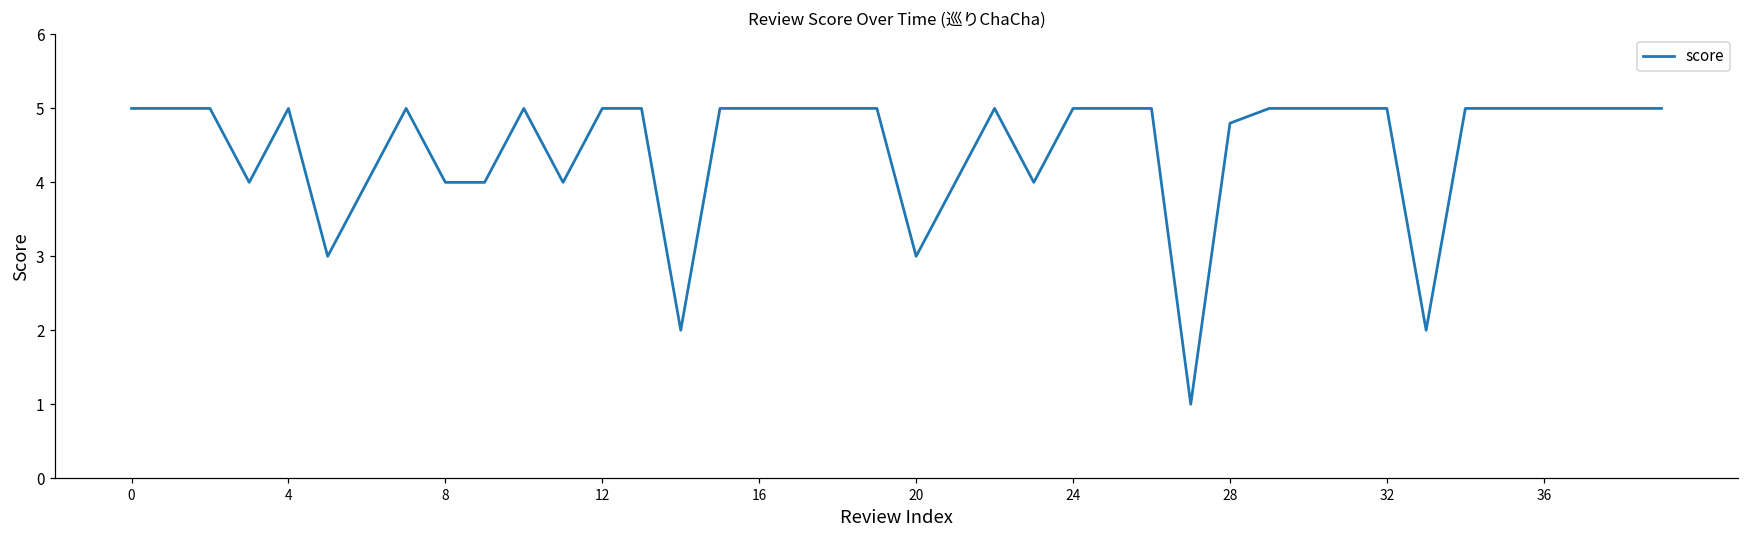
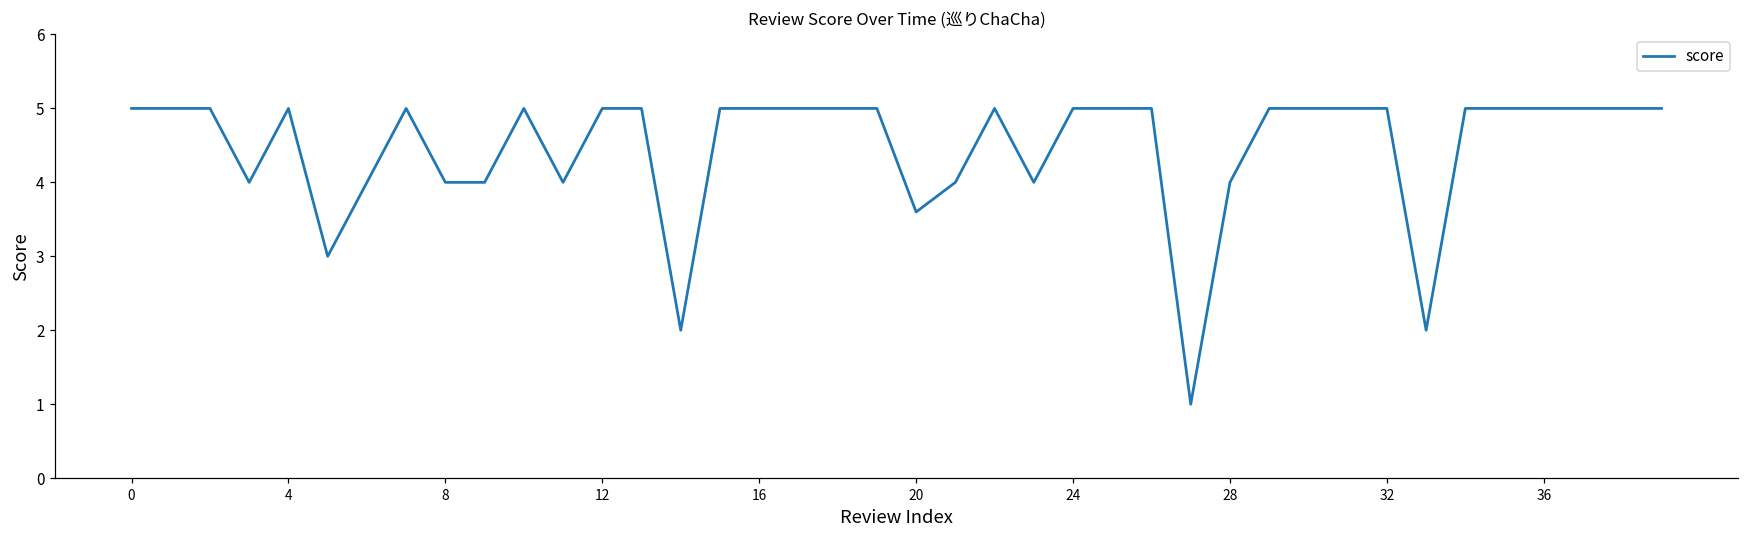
20: 3.0 -> 3.6
28: 4.8 -> 4.0
